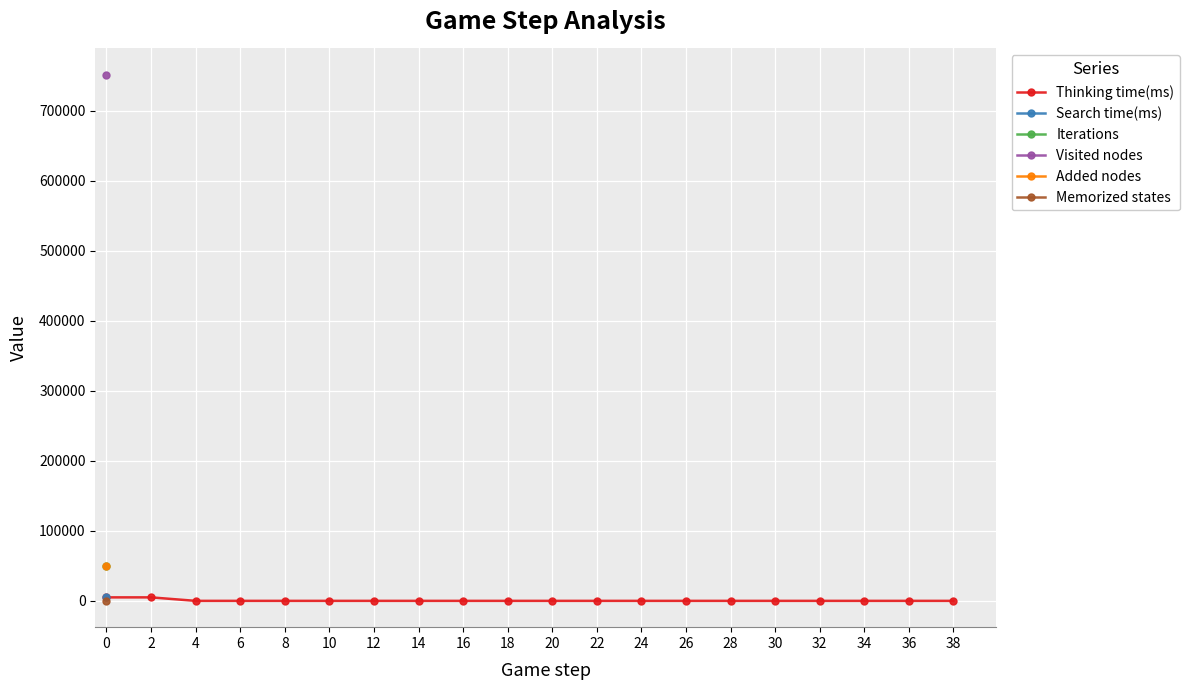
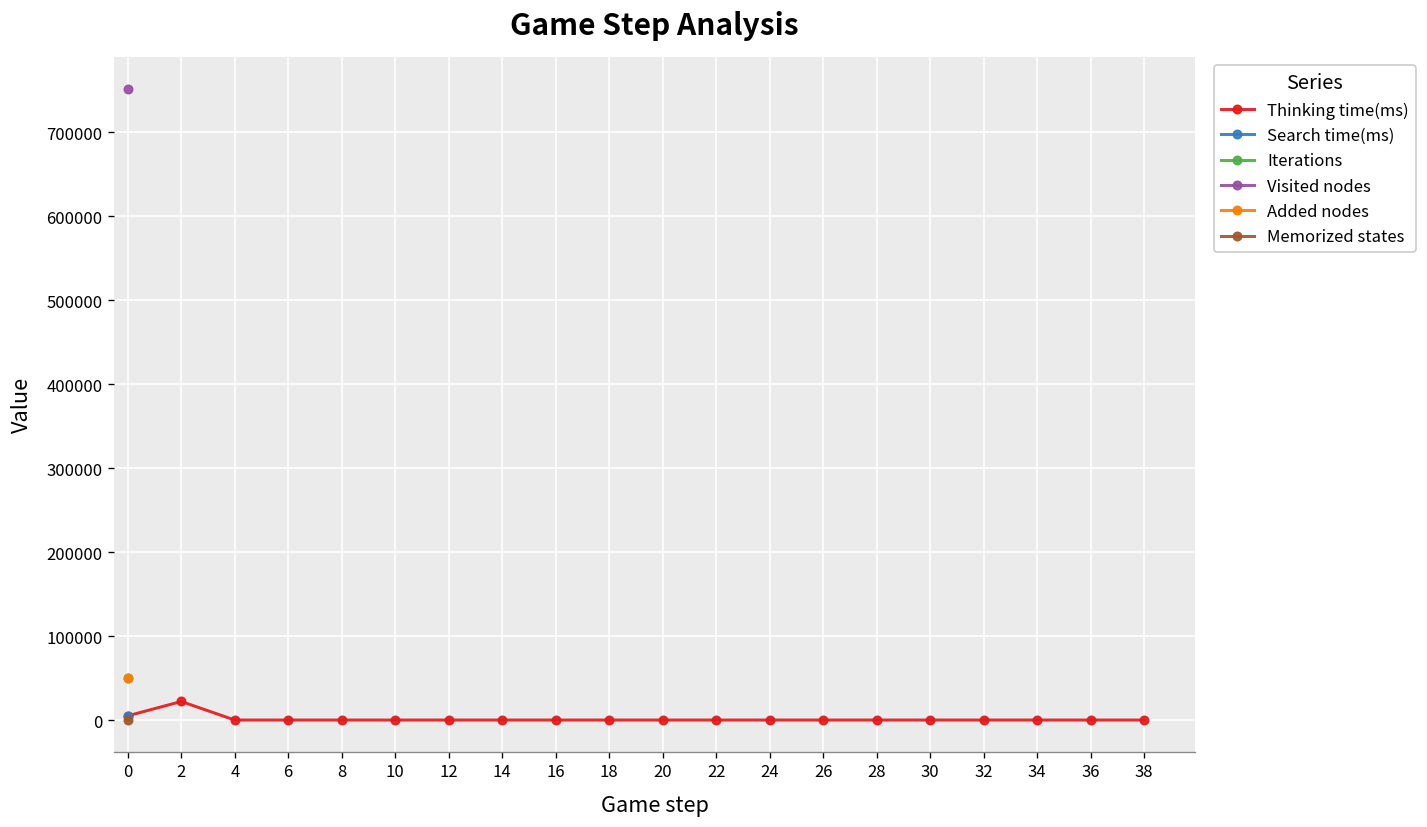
Thinking time(ms), 2: 0 -> 20000
